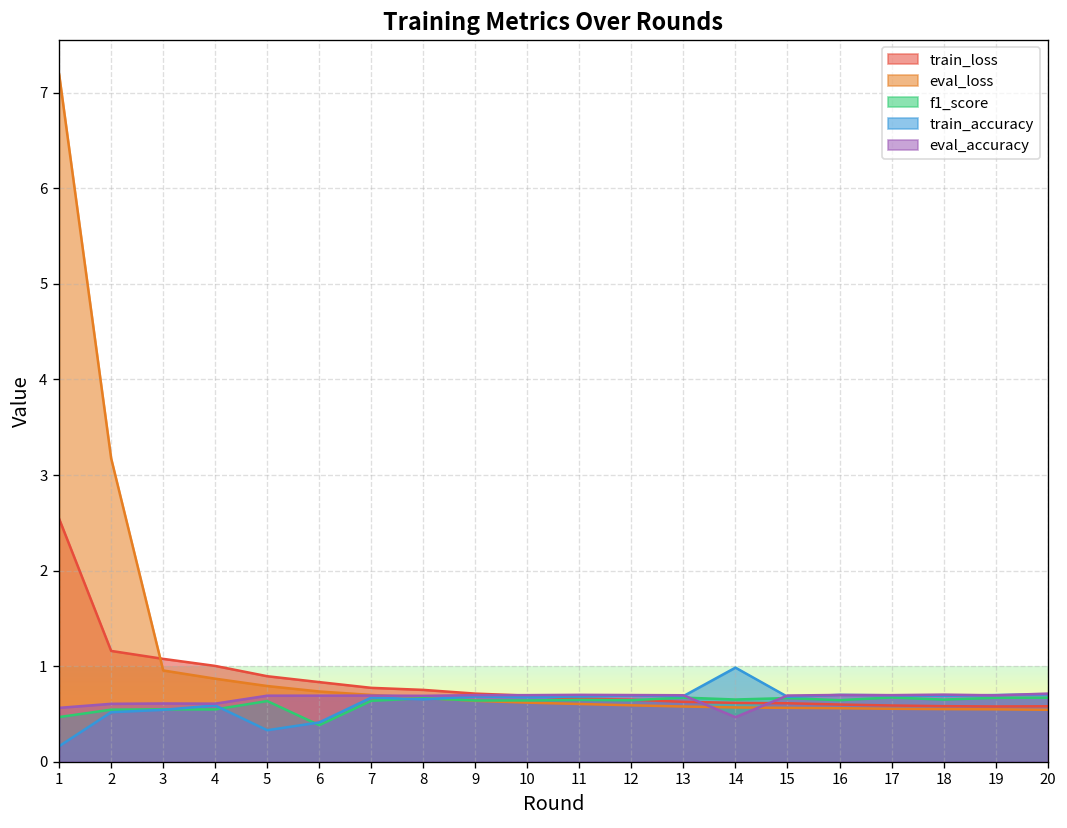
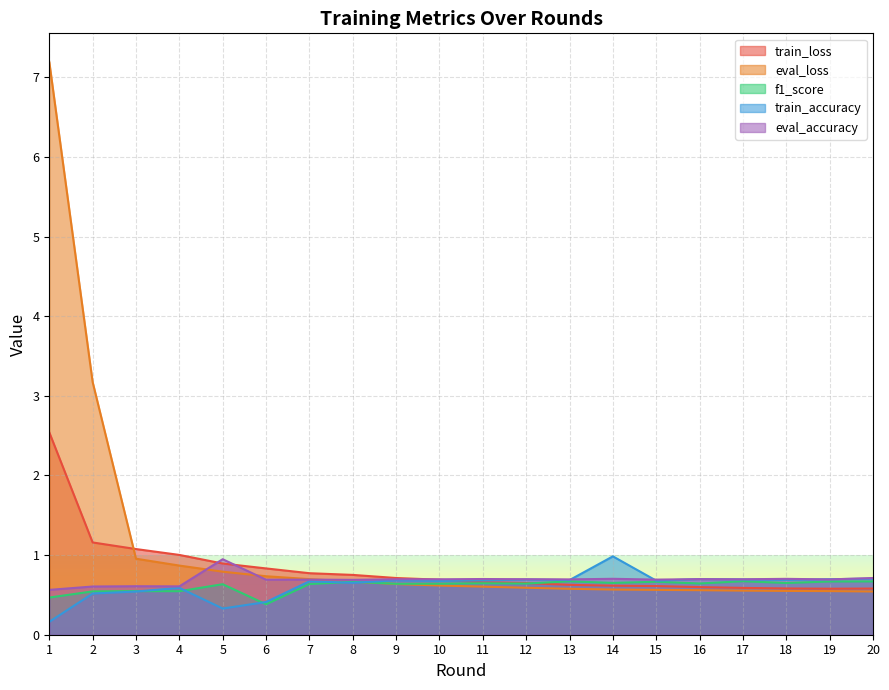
eval_accuracy, 5: 0.7 -> 0.9
eval_accuracy, 14: 0.5 -> 0.7
